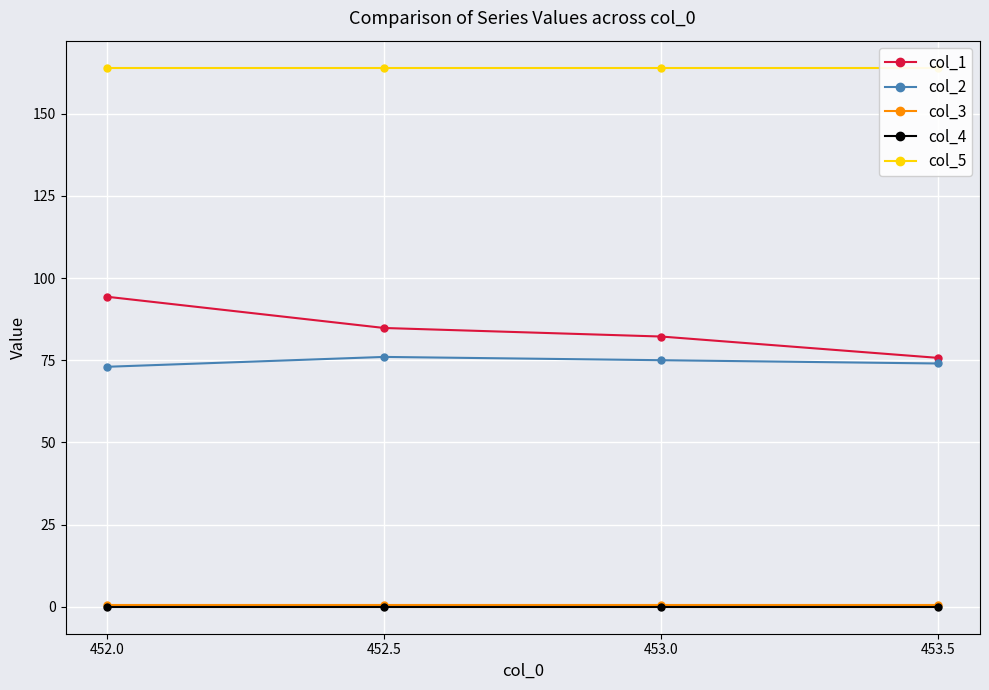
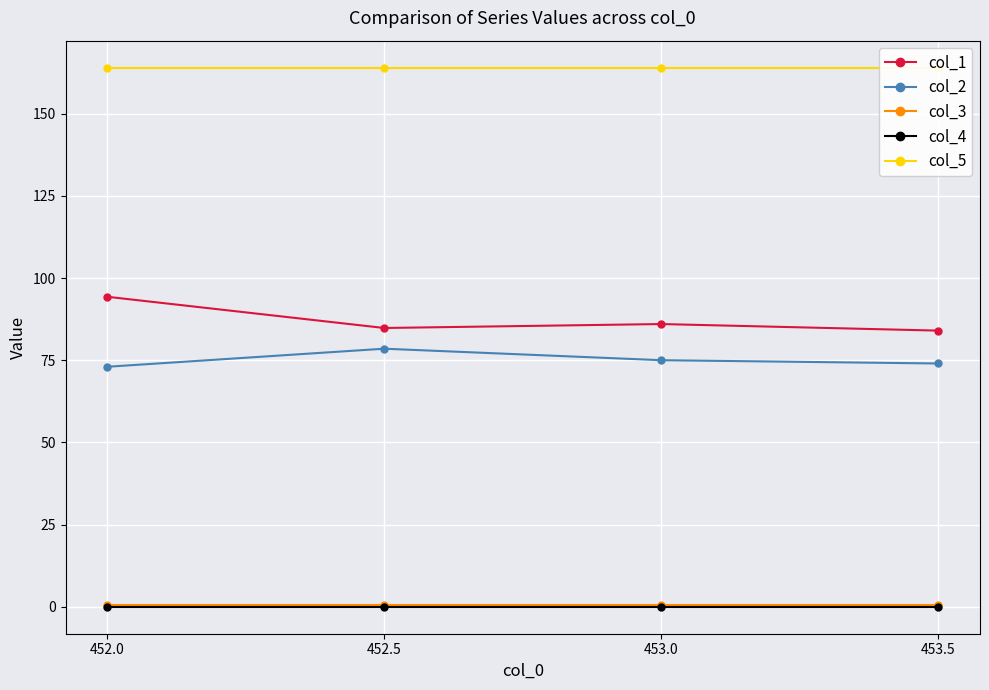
col_2, 452.5: 76 -> 79
col_1, 453.0: 82 -> 86
col_1, 453.5: 76 -> 84
